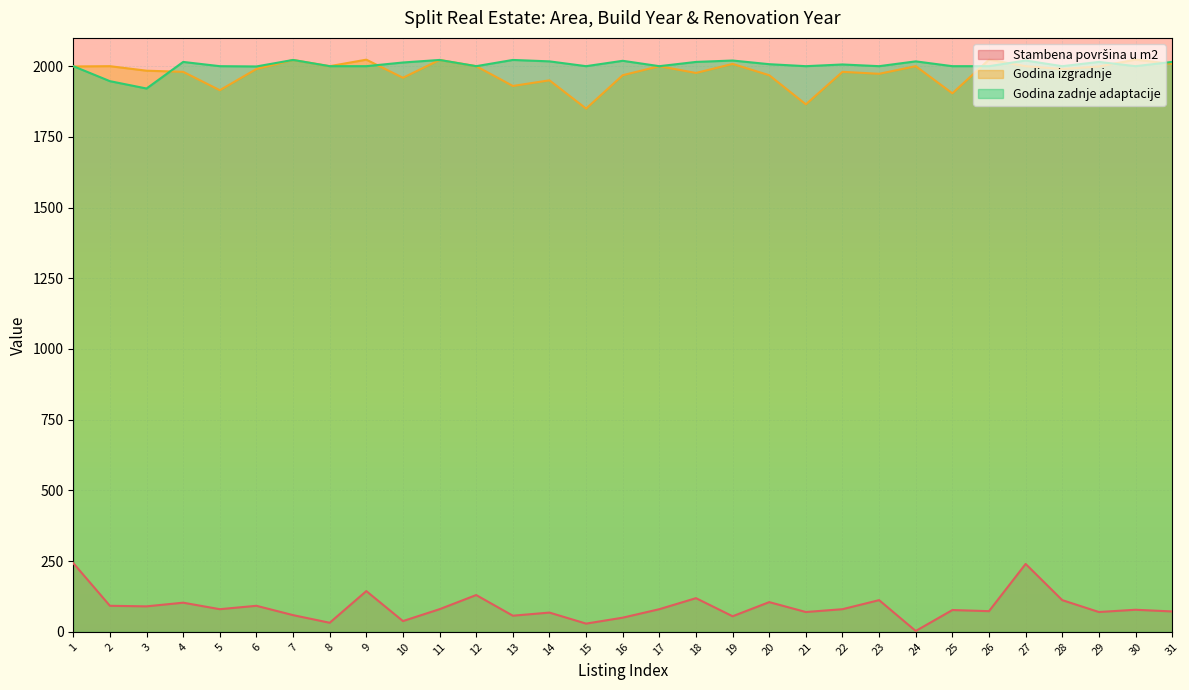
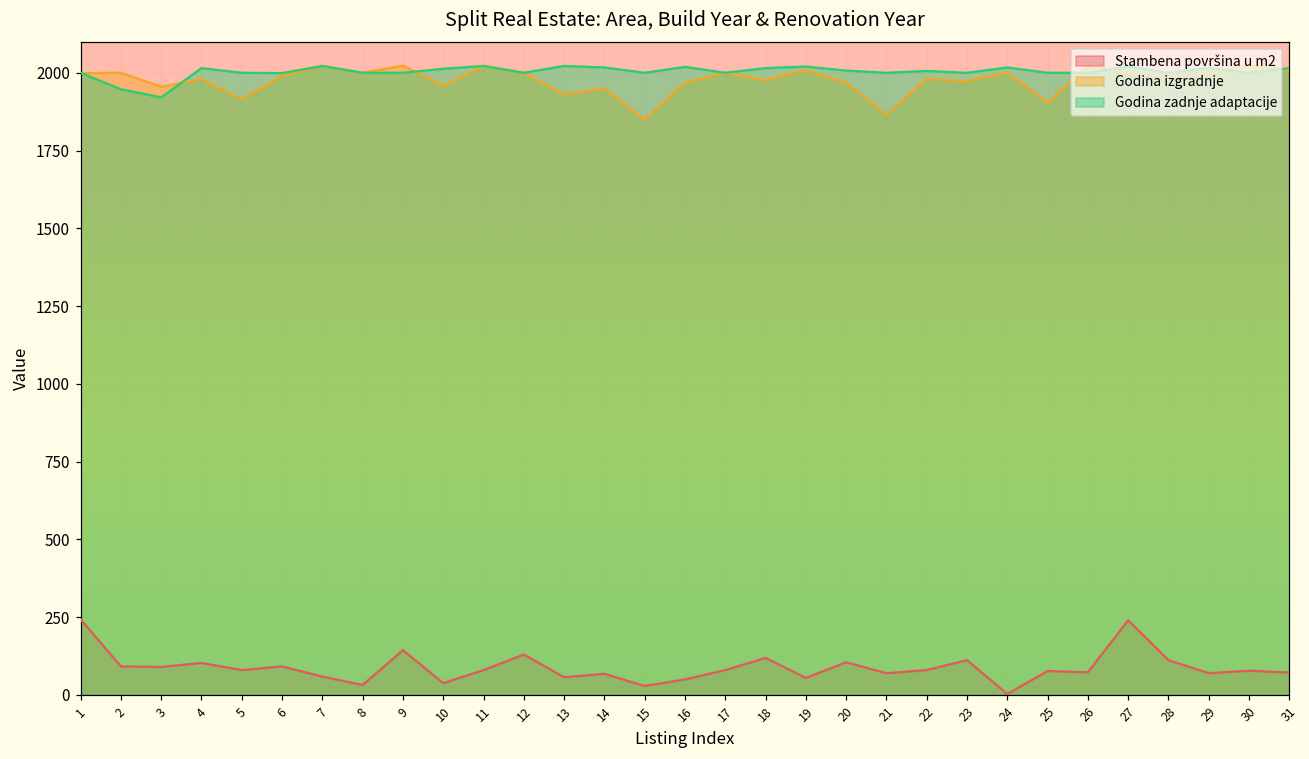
Godina izgradnje, 3: 1980 -> 1960
